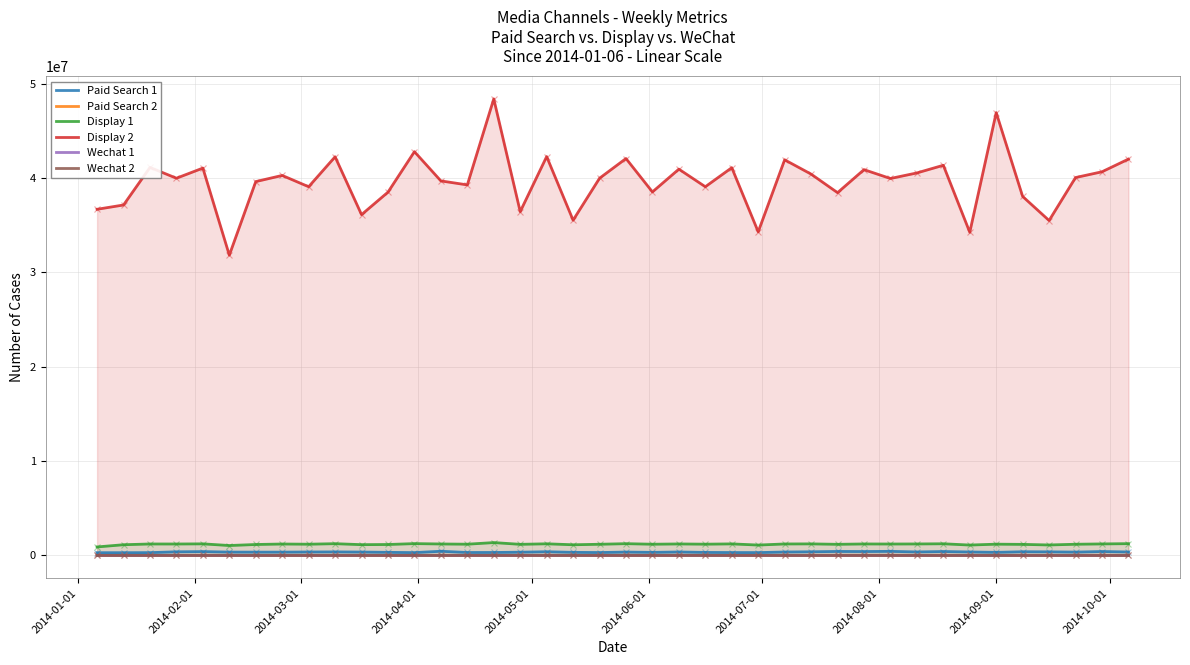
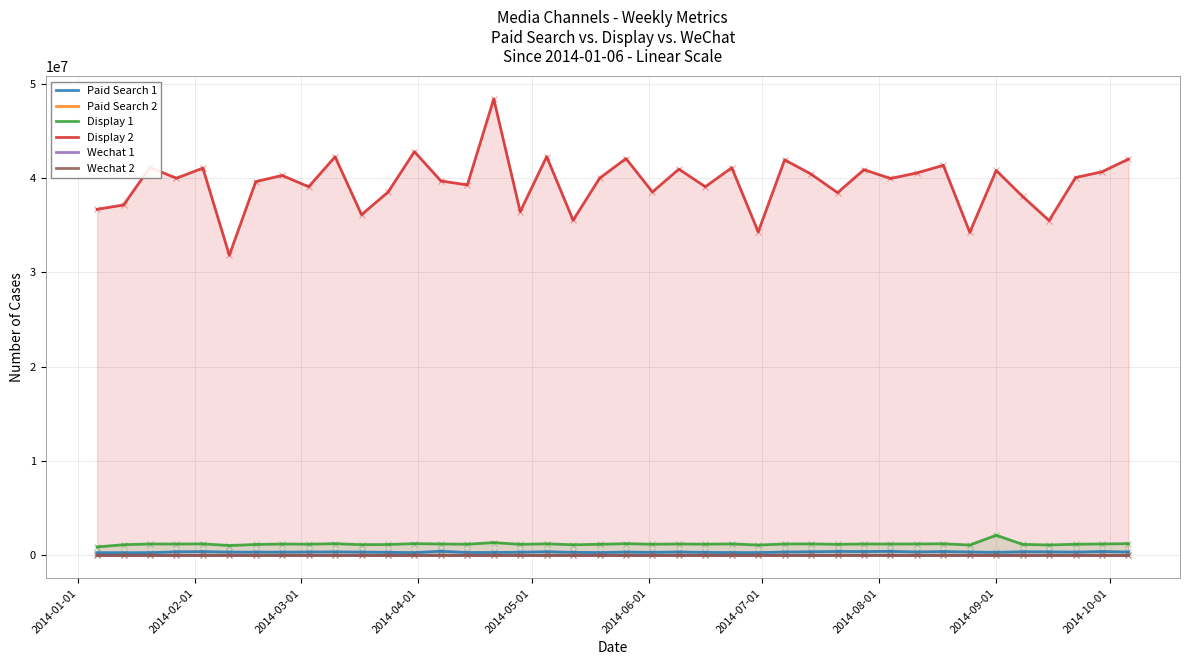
Display 1, 2014-09-01: 1000000 -> 2000000
Display 2, 2014-09-01: 47000000 -> 41000000
